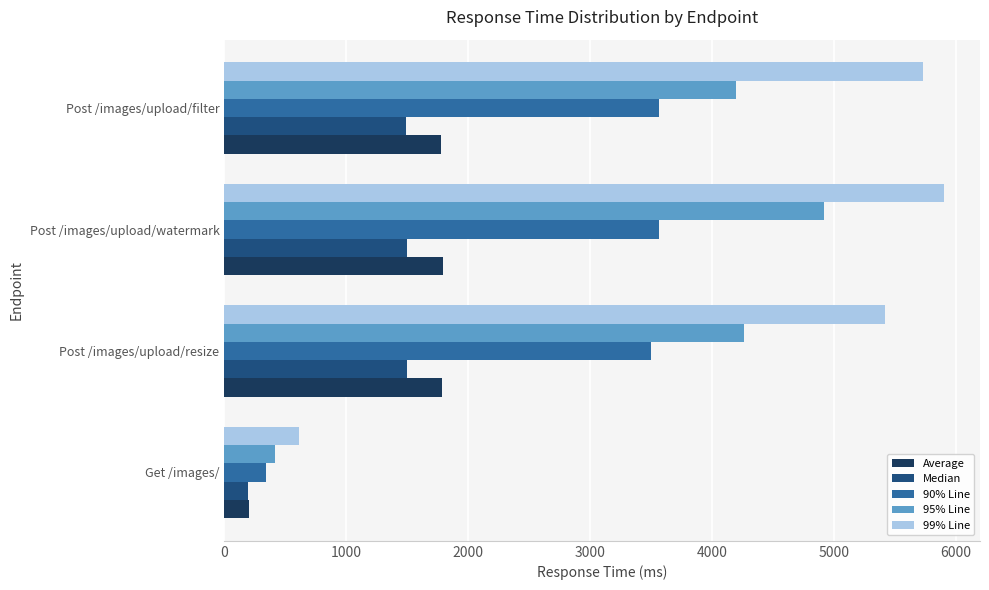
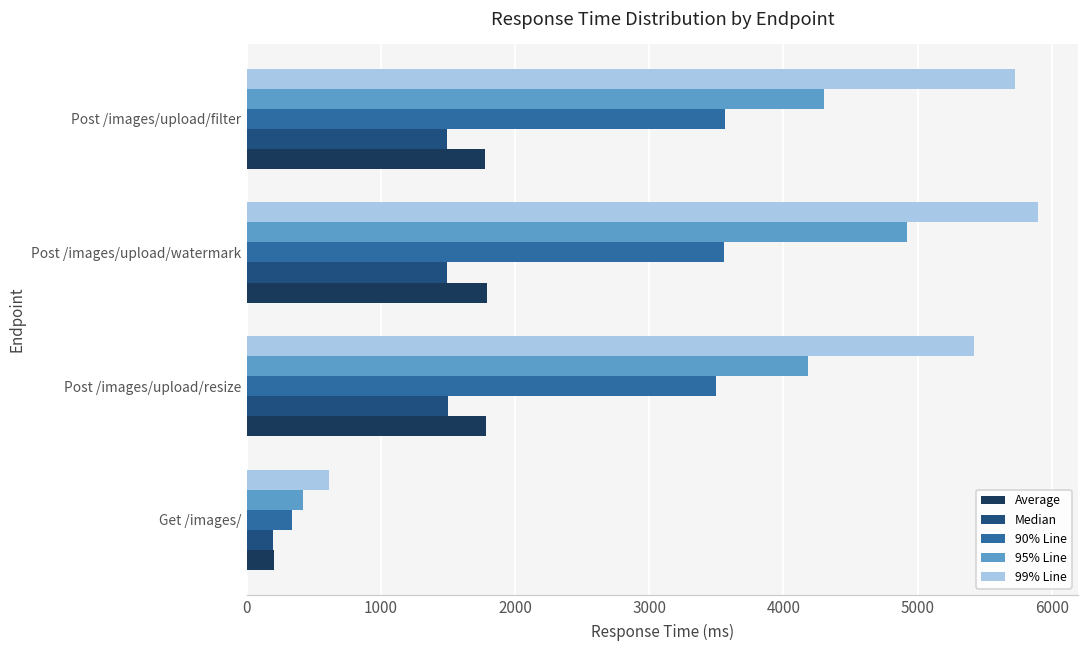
95% Line, Post /images/upload/filter: 4200 -> 4300
95% Line, Post /images/upload/resize: 4260 -> 4180
